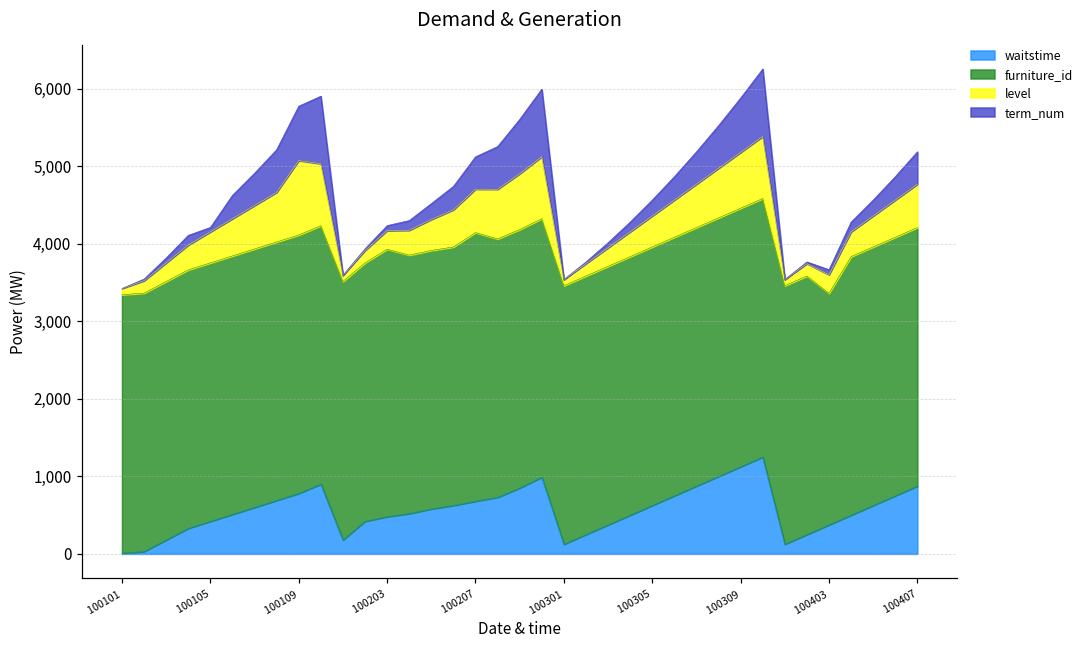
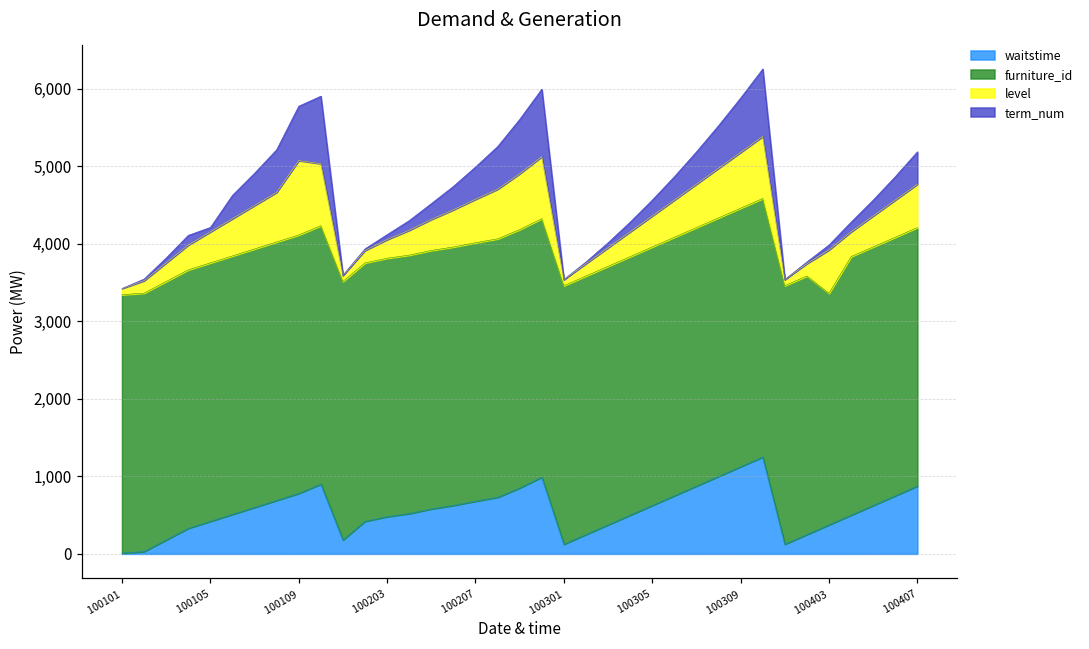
furniture_id, 100203: 3,500 -> 3,300
furniture_id, 100207: 3,500 -> 3,300
level, 100403: 200 -> 600
